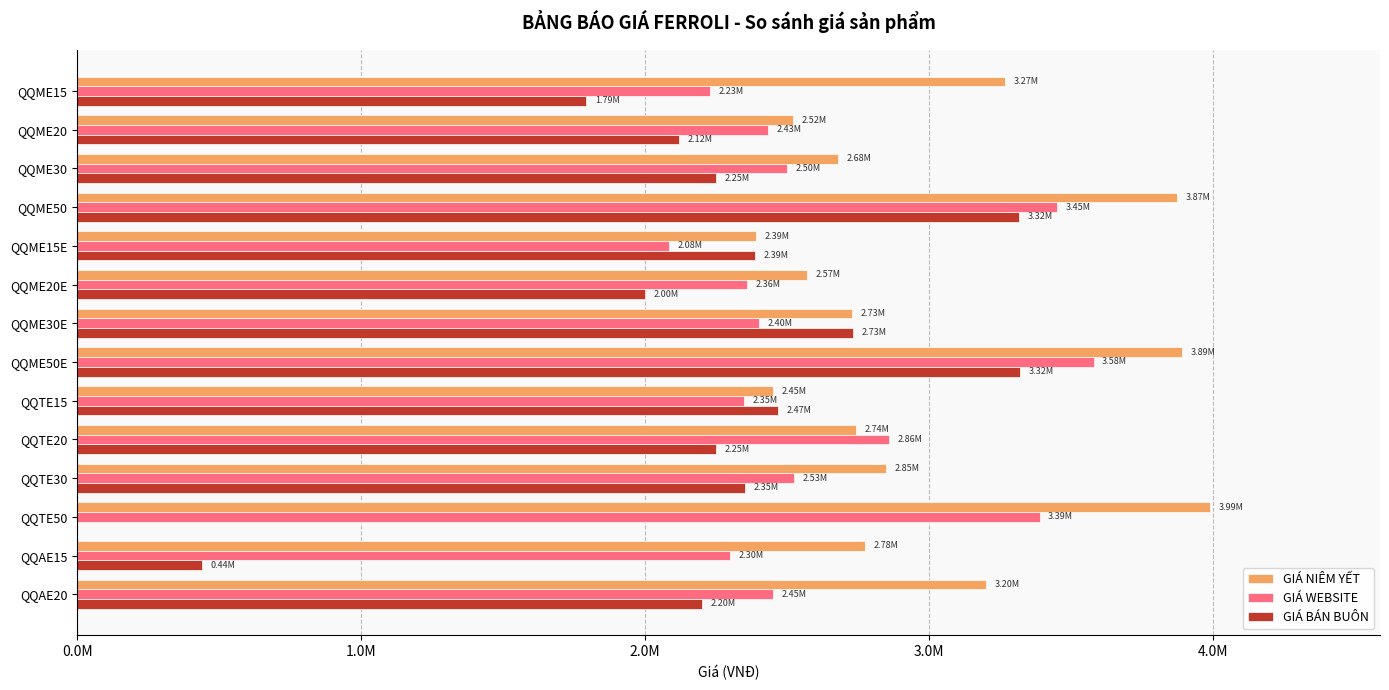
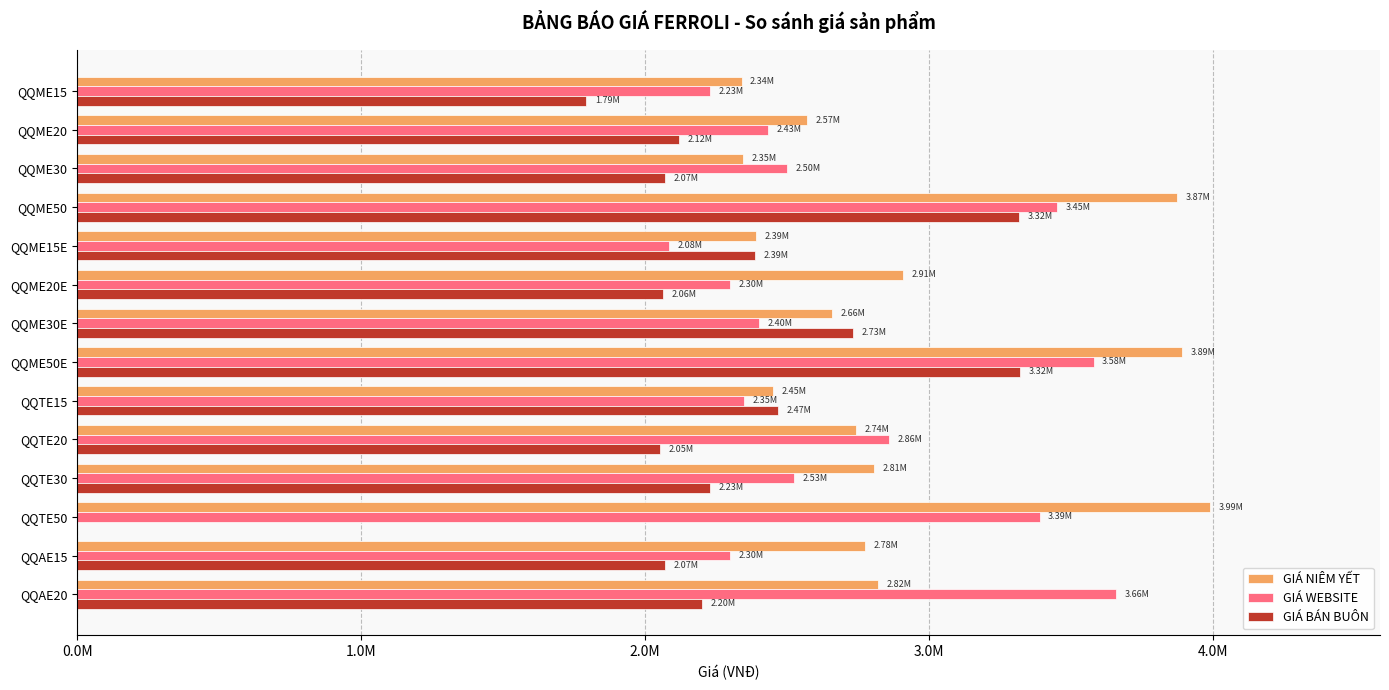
GIÁ NIÊM YẾT, QQME15: 3.27M -> 2.34M
GIÁ NIÊM YẾT, QQME20: 2.52M -> 2.57M
GIÁ NIÊM YẾT, QQME30: 2.68M -> 2.35M
GIÁ BÁN BUÔN, QQME30: 2.25M -> 2.07M
GIÁ NIÊM YẾT, QQME20E: 2.57M -> 2.91M
GIÁ WEBSITE, QQME20E: 2.36M -> 2.30M
GIÁ BÁN BUÔN, QQME20E: 2.00M -> 2.06M
GIÁ NIÊM YẾT, QQME30E: 2.73M -> 2.66M
GIÁ BÁN BUÔN, QQTE20: 2.25M -> 2.05M
GIÁ NIÊM YẾT, QQTE30: 2.85M -> 2.81M
GIÁ BÁN BUÔN, QQTE30: 2.35M -> 2.23M
GIÁ BÁN BUÔN, QQAE15: 0.44M -> 2.07M
GIÁ NIÊM YẾT, QQAE20: 3.20M -> 2.82M
GIÁ WEBSITE, QQAE20: 2.45M -> 3.66M
